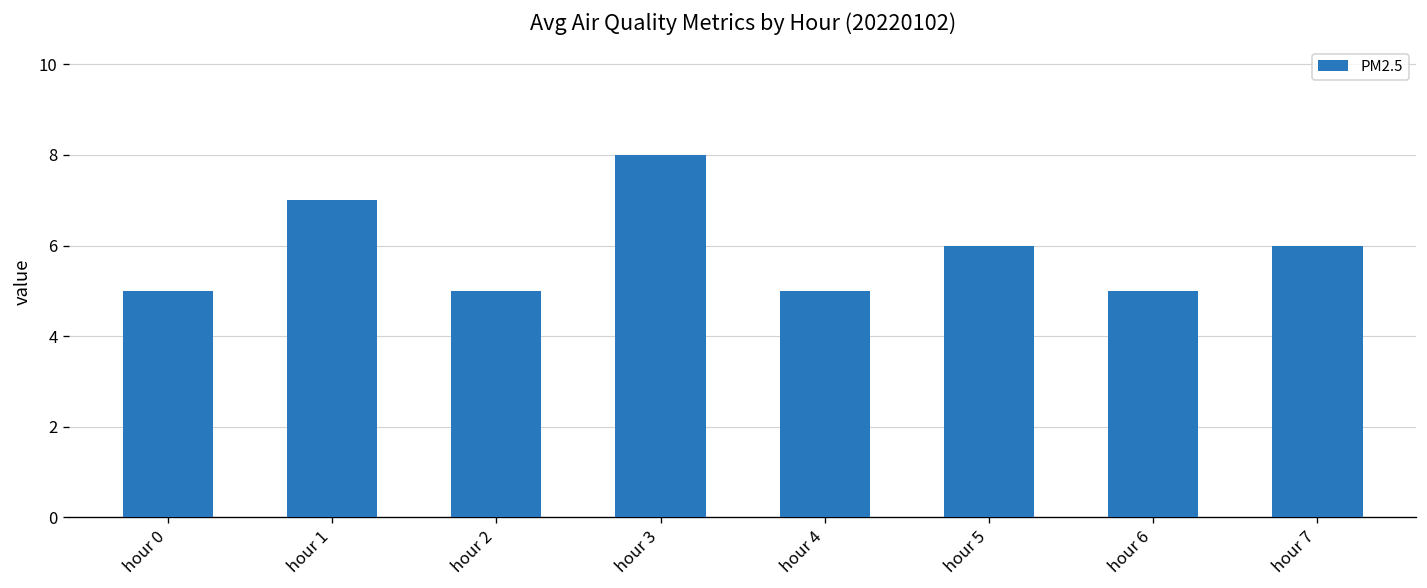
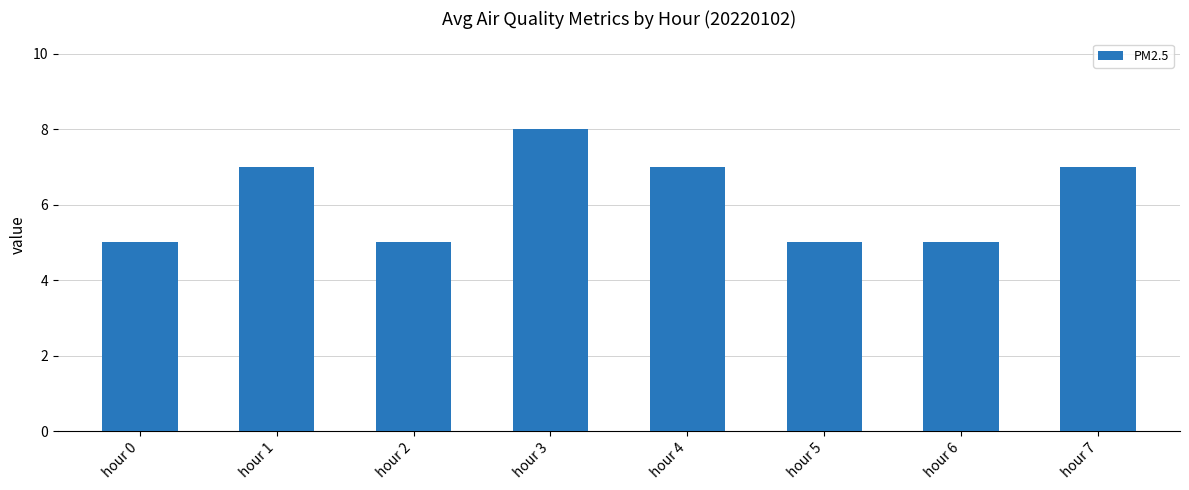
hour 4: 5 -> 7
hour 5: 6 -> 5
hour 7: 6 -> 7
